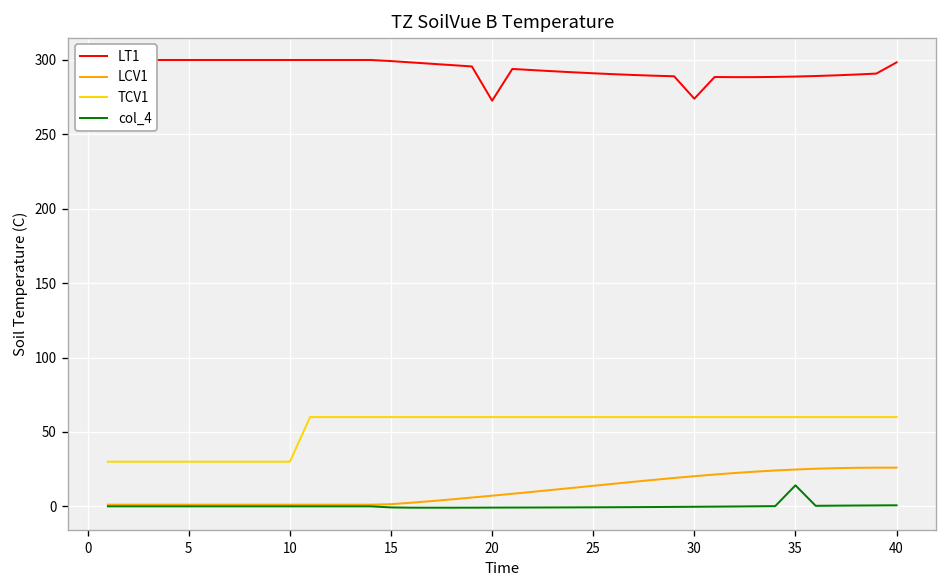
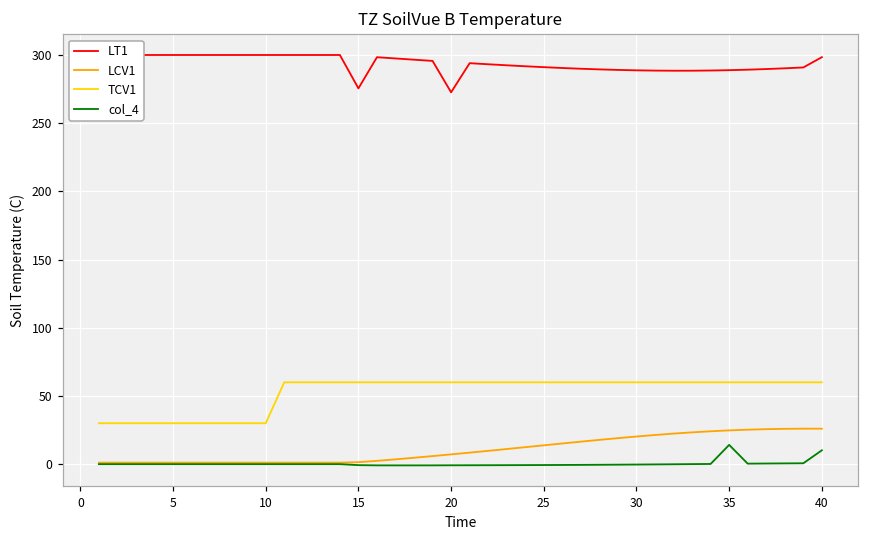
LT1, 15: 299 -> 276
LT1, 30: 274 -> 289
col_4, 40: 1 -> 10
